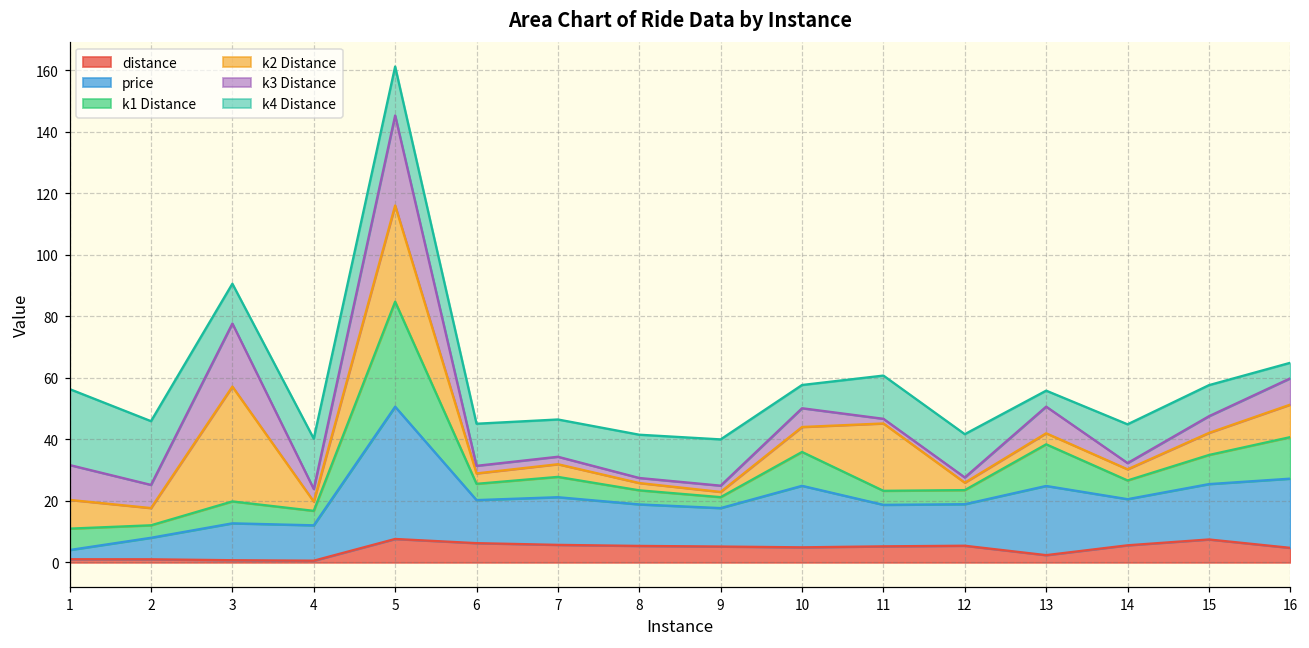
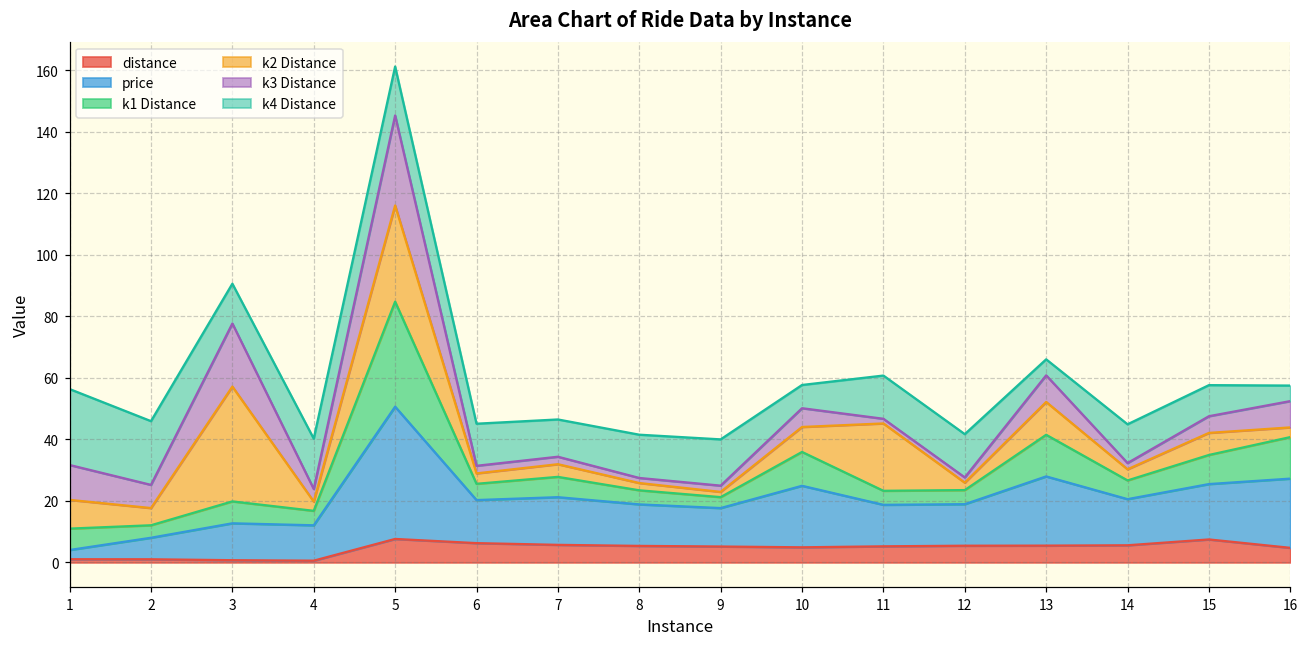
distance, 13: 2 -> 5
k2 Distance, 13: 4 -> 11
k2 Distance, 16: 11 -> 3
